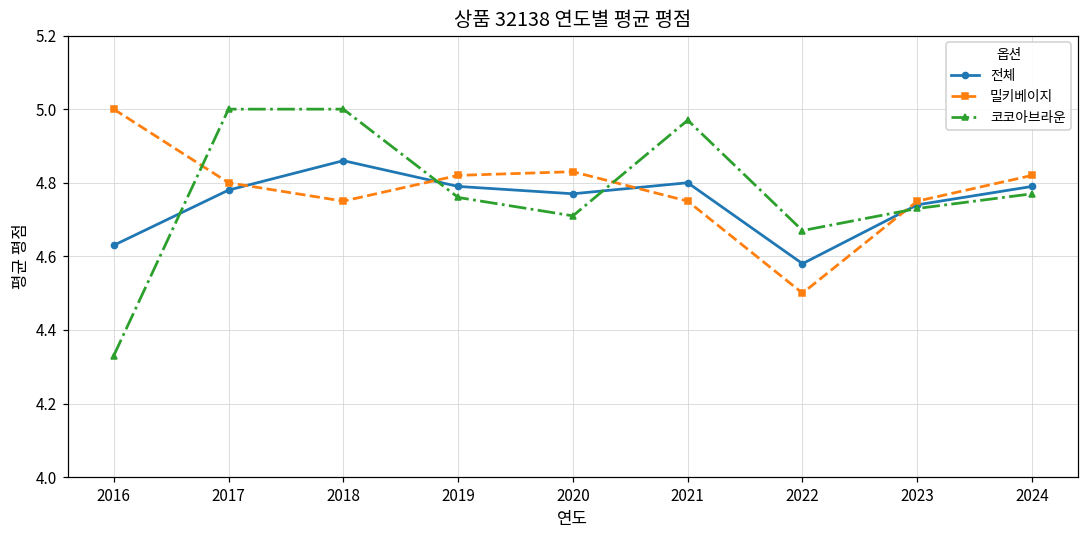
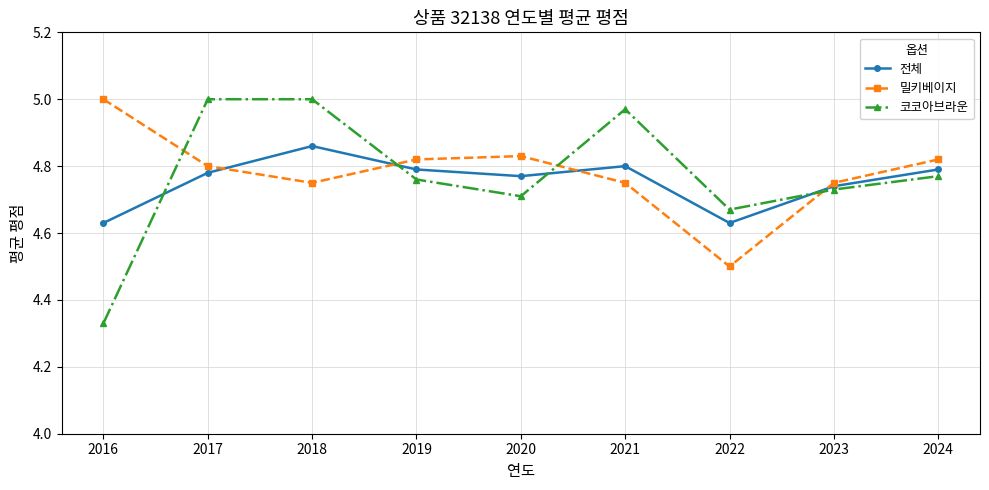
전체, 2022: 4.58 -> 4.63
